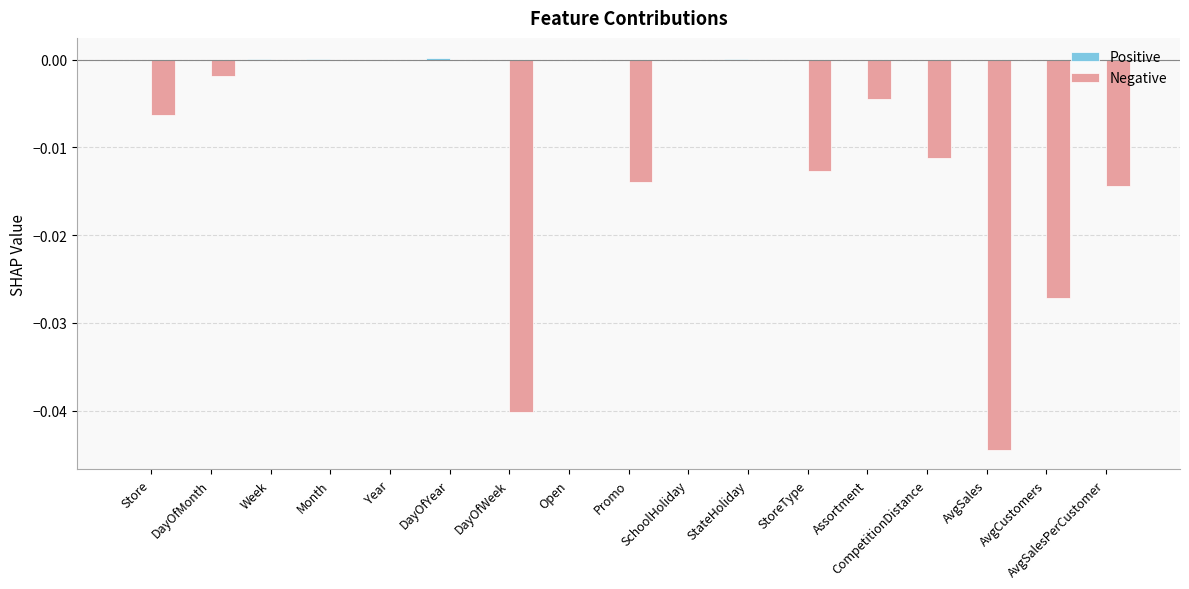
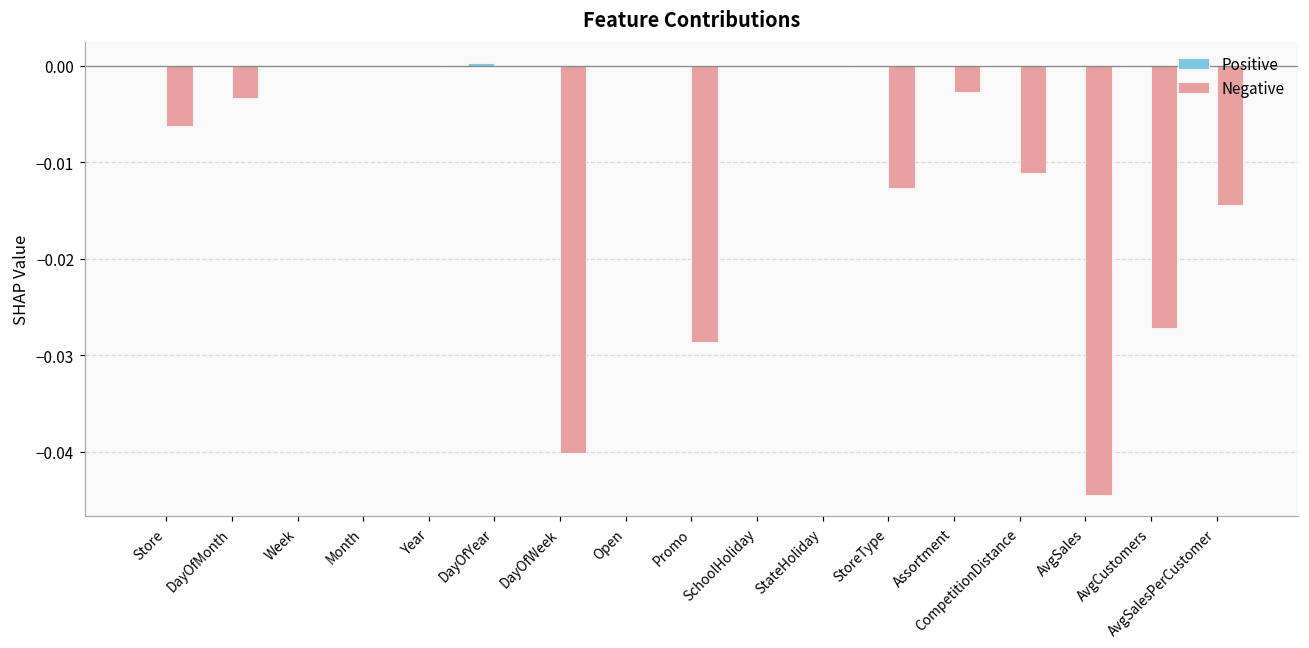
Negative, DayOfMonth: -0.002 -> -0.003
Negative, Promo: -0.014 -> -0.029
Negative, Assortment: -0.004 -> -0.003
